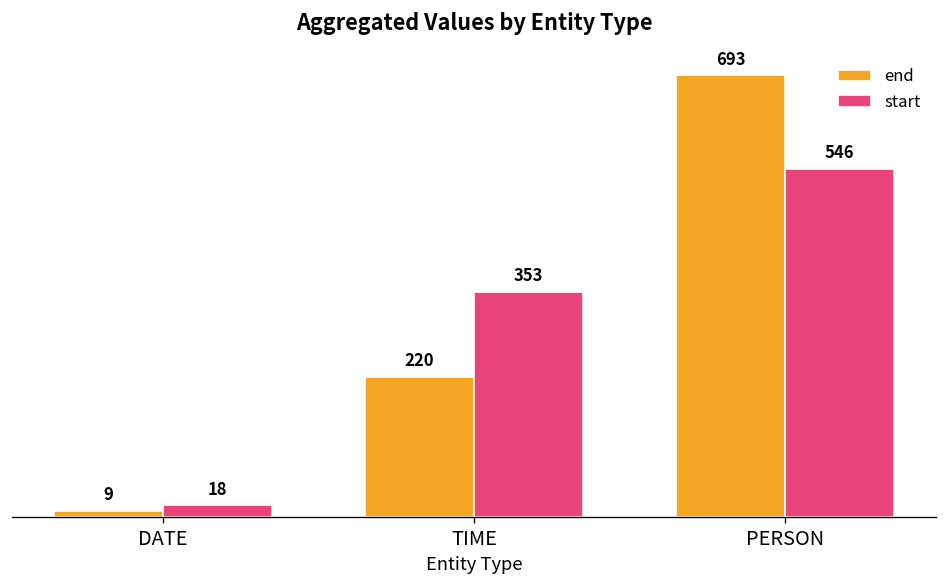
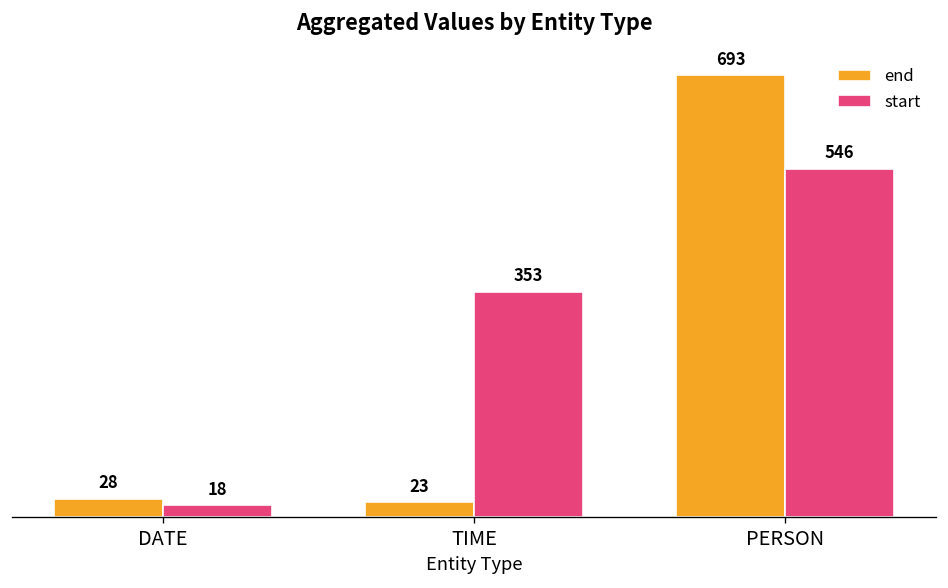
end, DATE: 9 -> 28
end, TIME: 220 -> 23
